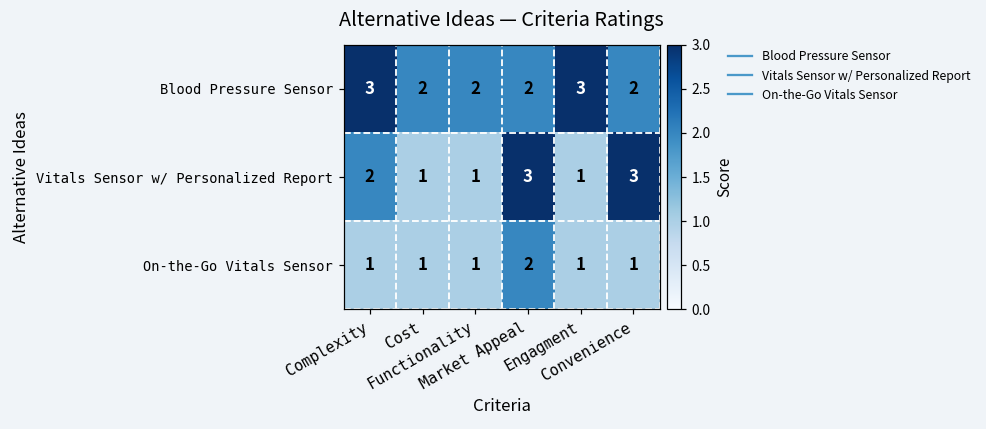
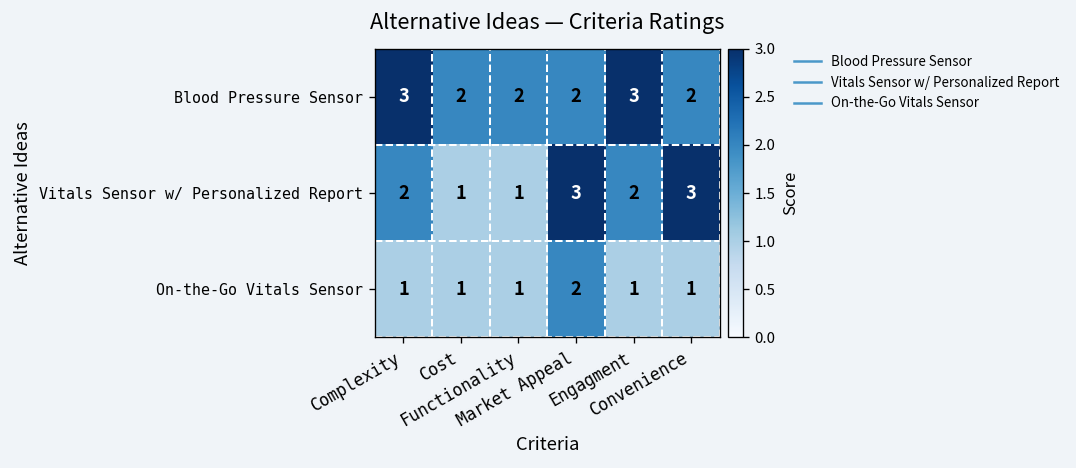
Vitals Sensor w/ Personalized Report, Engagment: 1 -> 2
